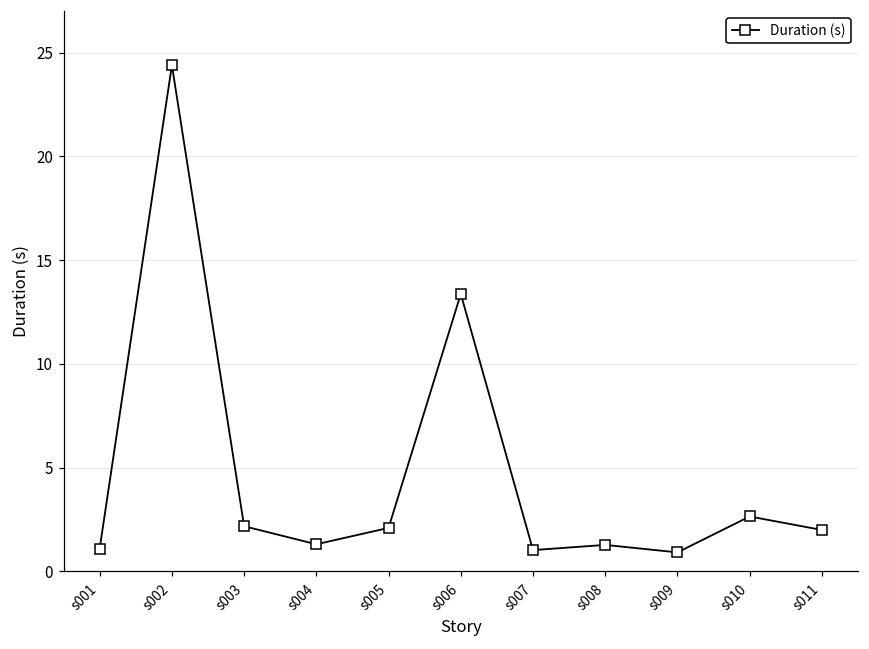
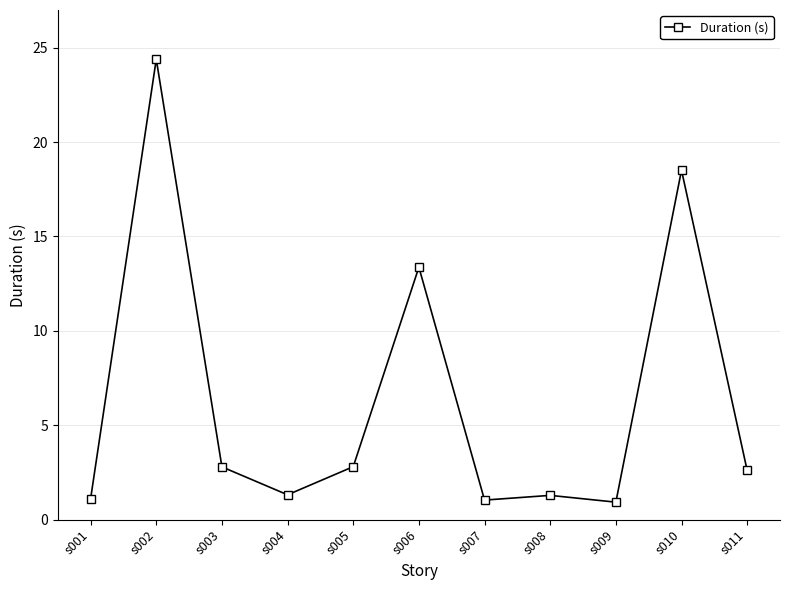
s003: 2.2 -> 2.8
s005: 2.1 -> 2.8
s010: 2.7 -> 18.5
s011: 2.0 -> 2.6
